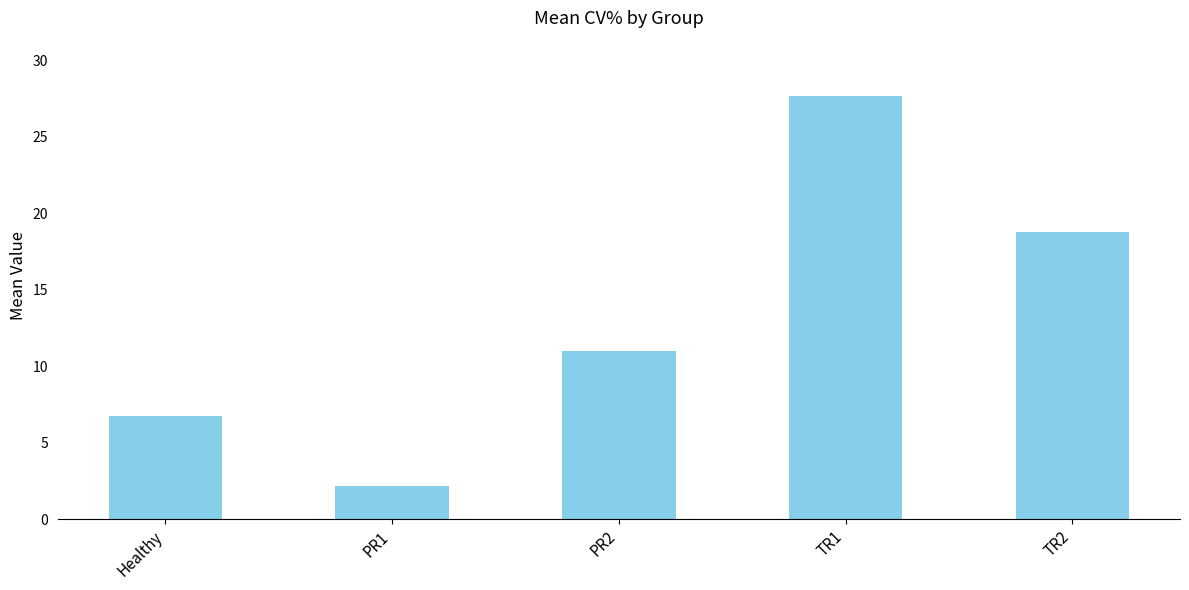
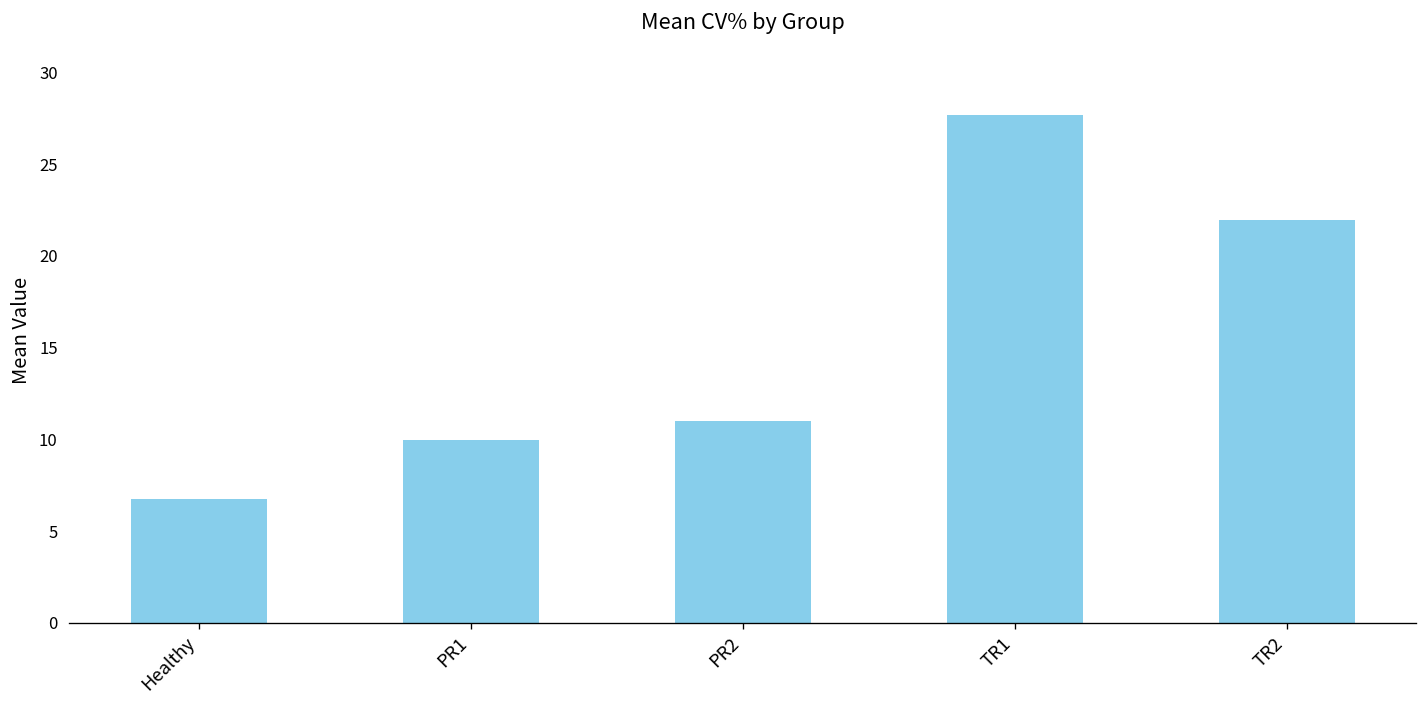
PR1: 2.2 -> 10.0
TR2: 18.8 -> 22.0
